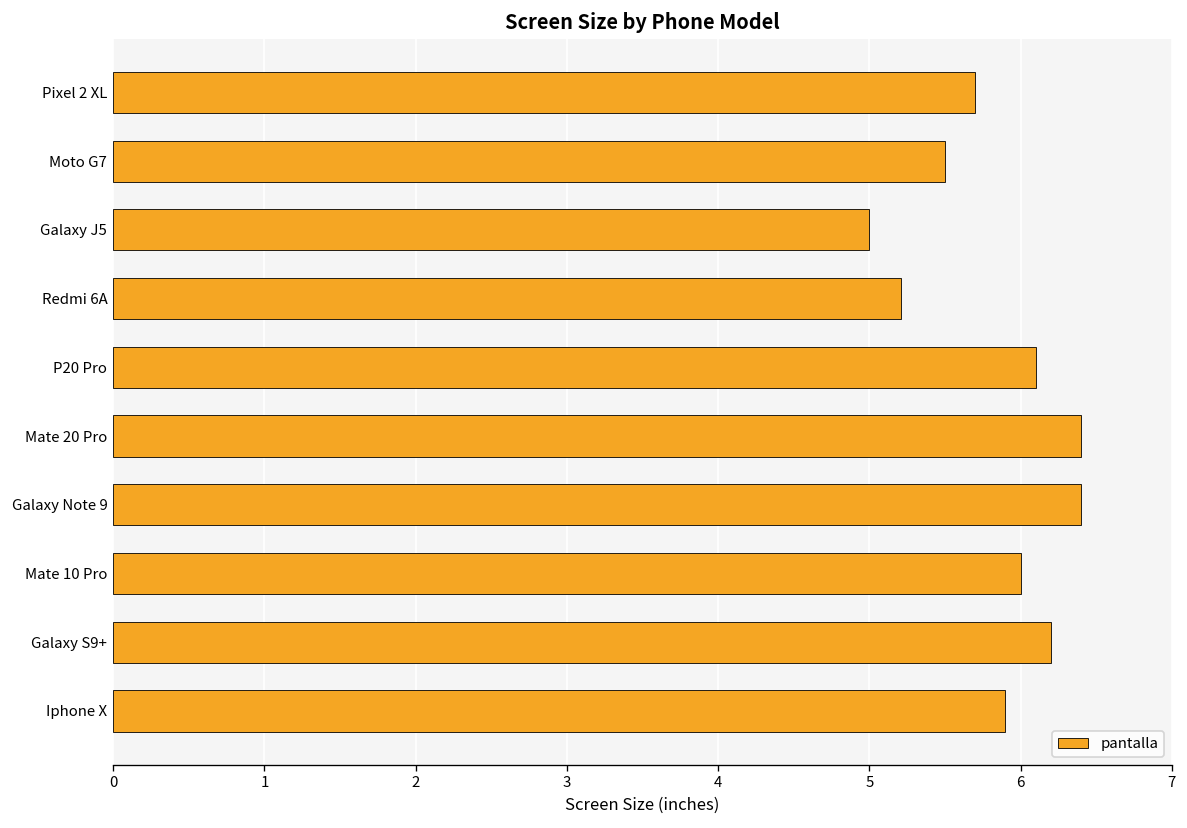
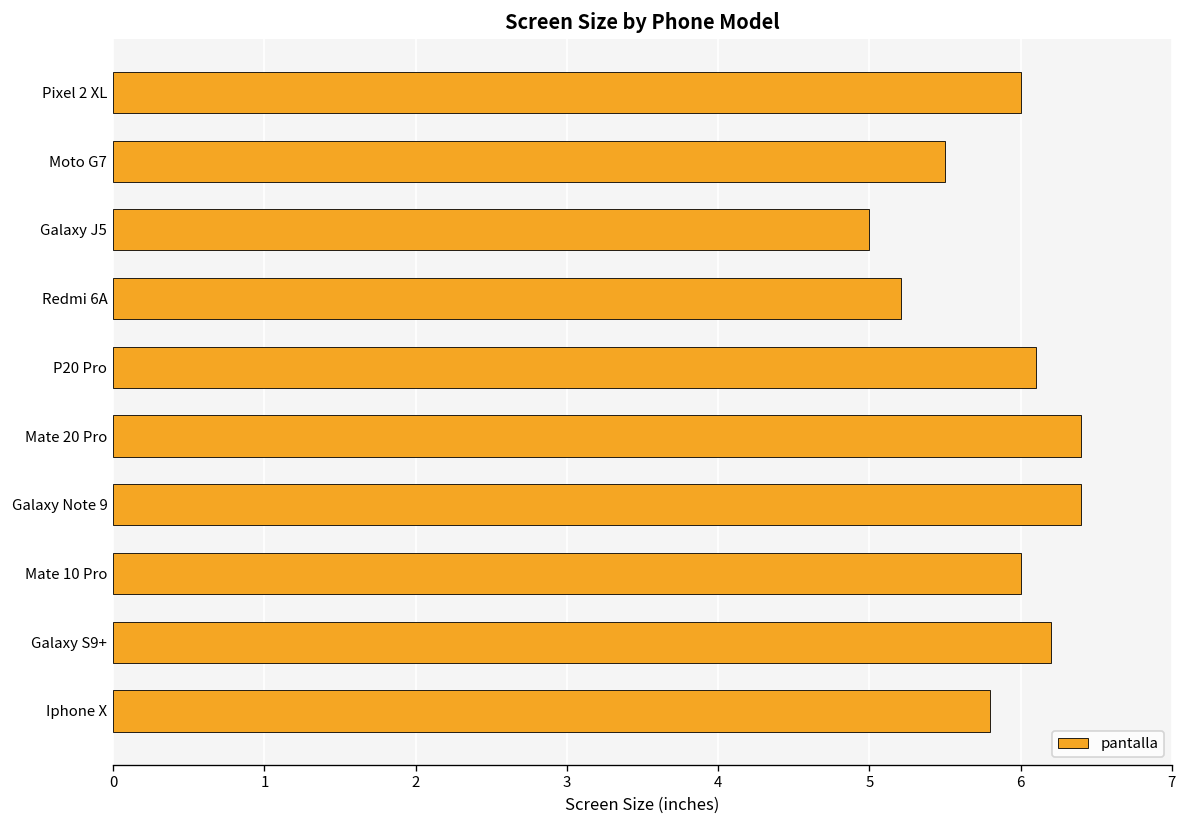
Pixel 2 XL: 5.7 -> 6.0
Iphone X: 5.9 -> 5.8
